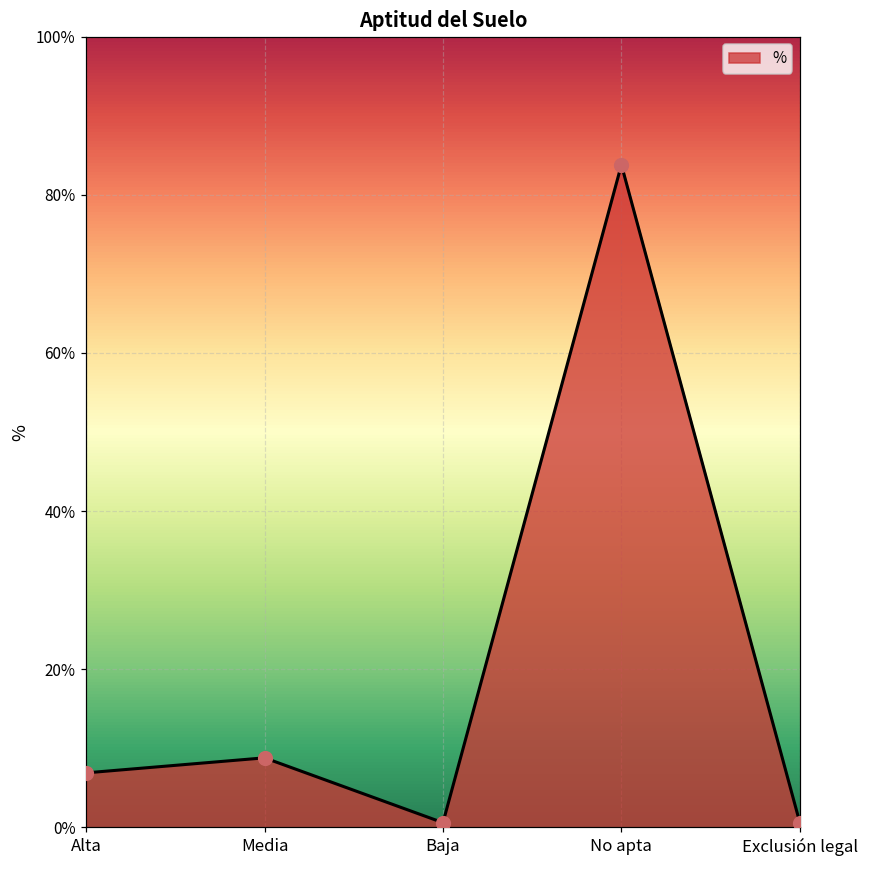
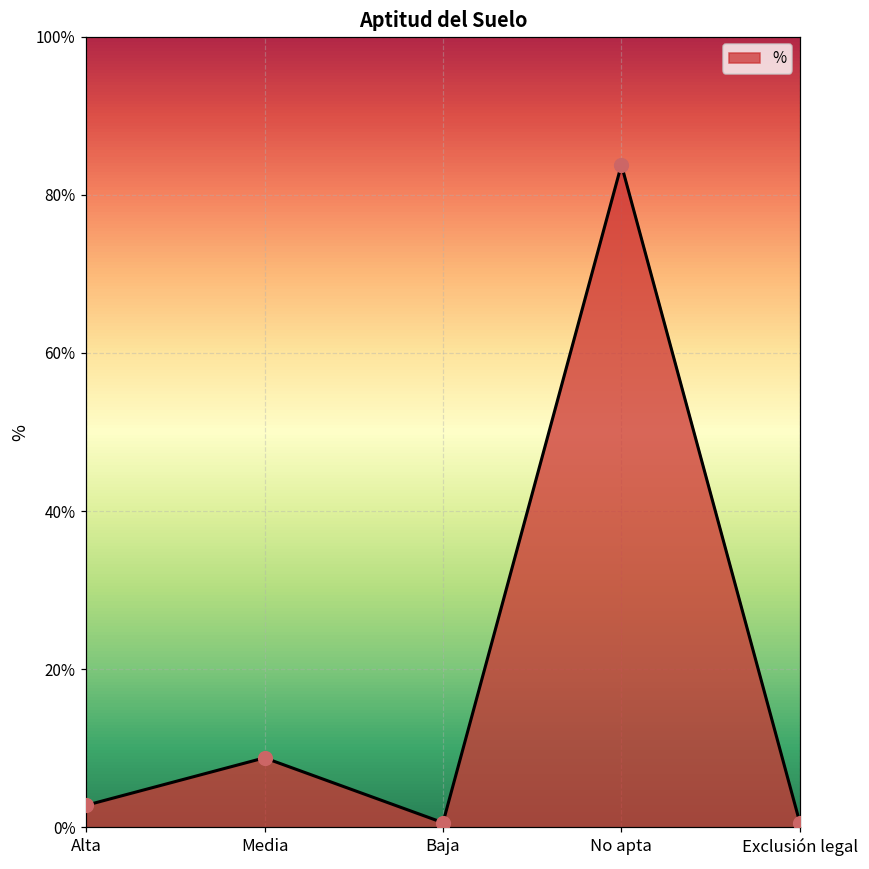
Alta: 7% -> 3%
